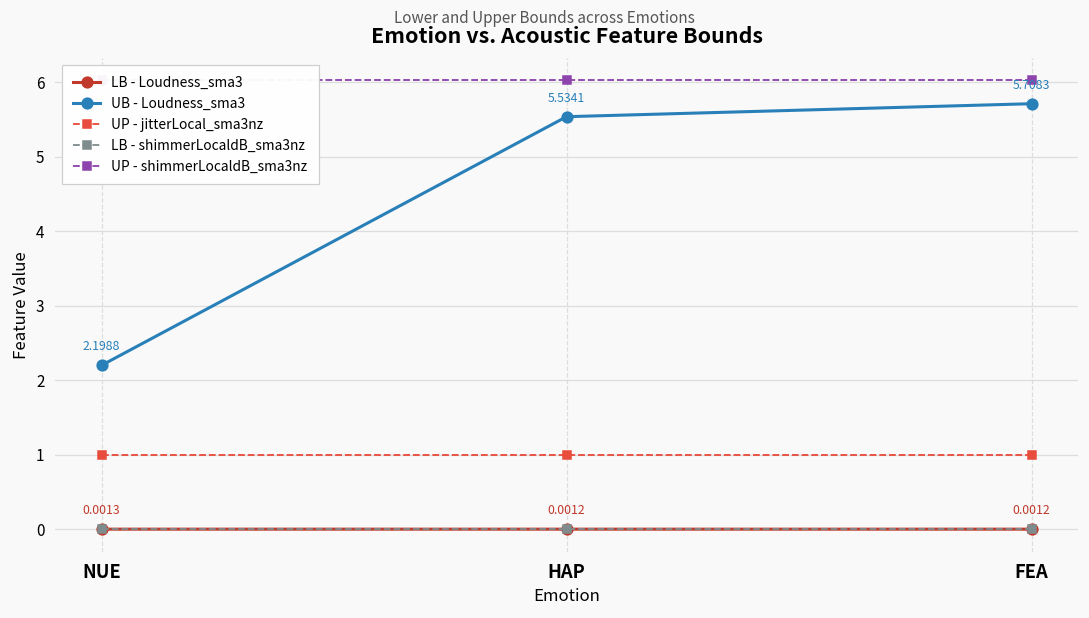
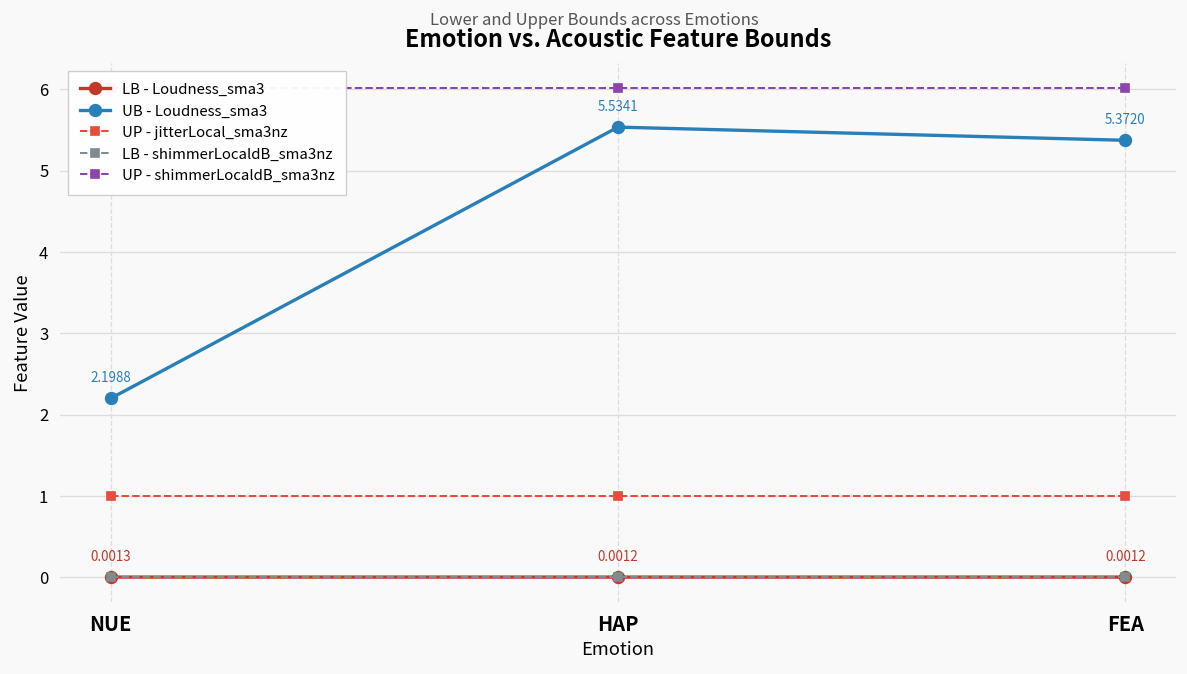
UB - Loudness_sma3, FEA: 5.7083 -> 5.3720
